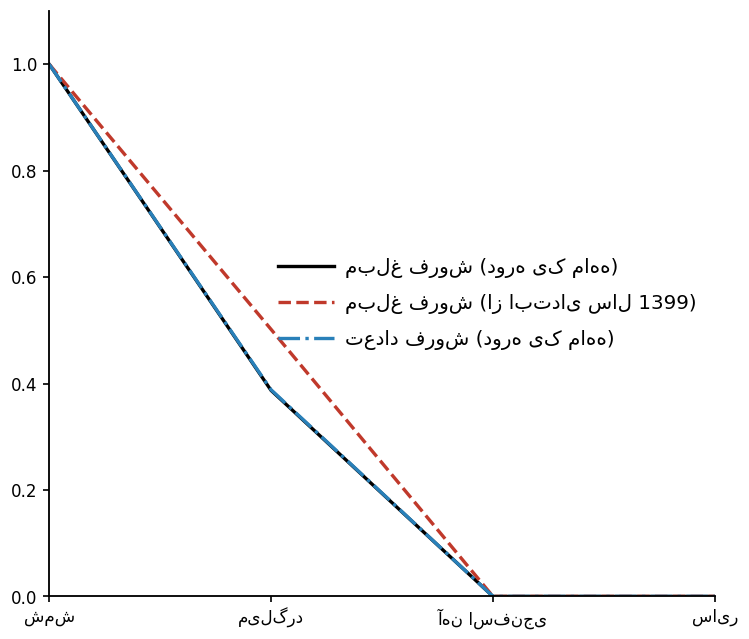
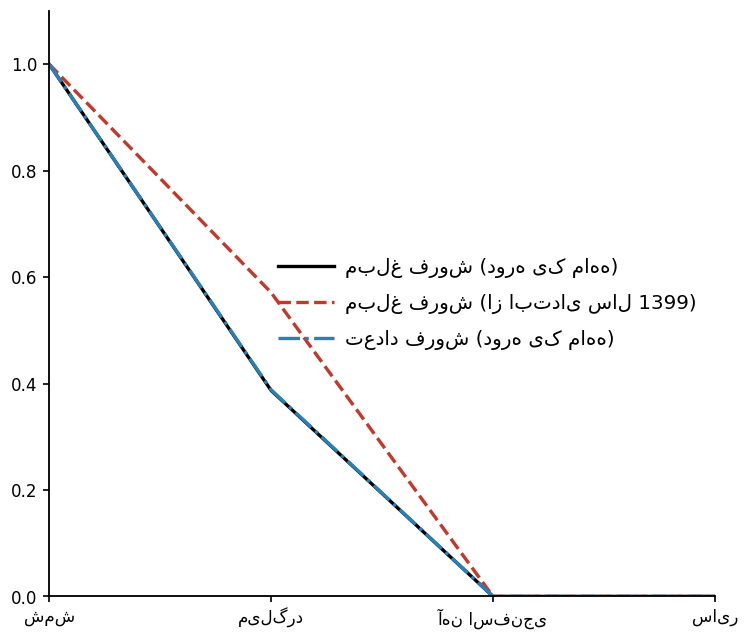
مبلغ فروش (از ابتدای سال 1399), میلگرد: 0.50 -> 0.57
